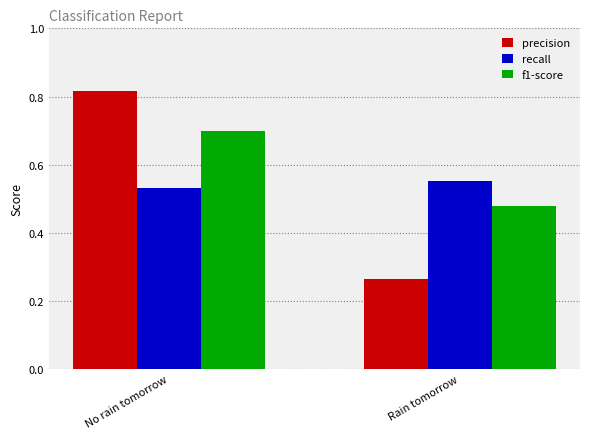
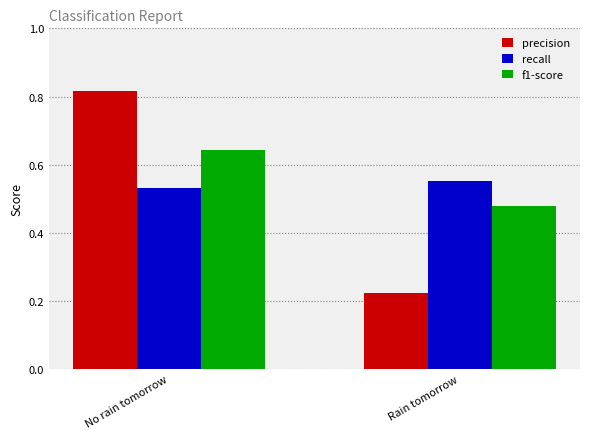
f1-score, No rain tomorrow: 0.70 -> 0.64
precision, Rain tomorrow: 0.27 -> 0.22
